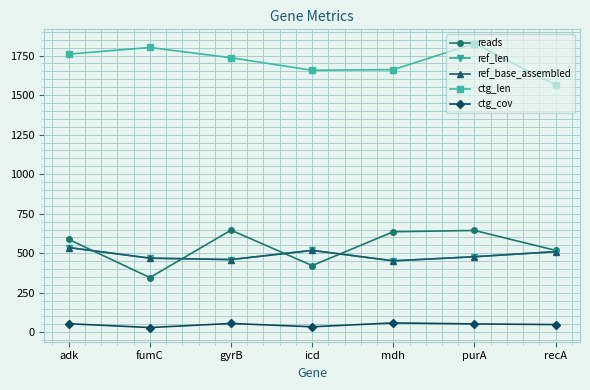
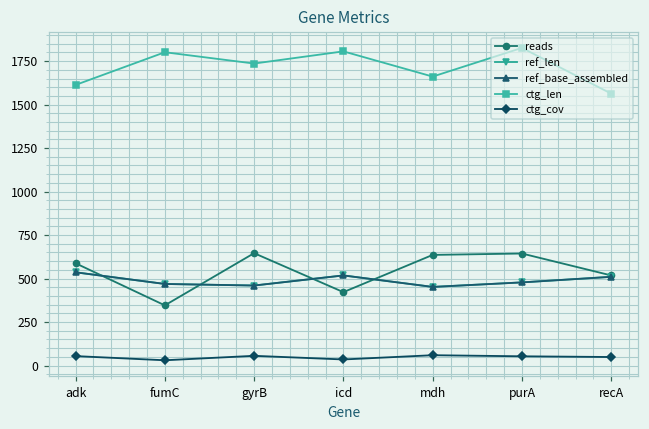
ctg_len, adk: 1760 -> 1610
ctg_len, icd: 1660 -> 1810
